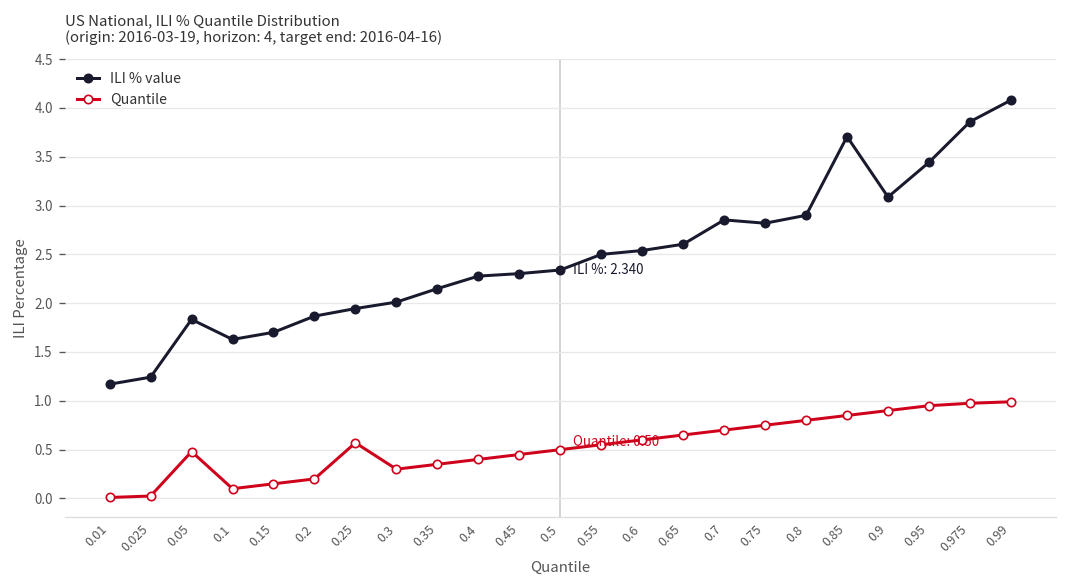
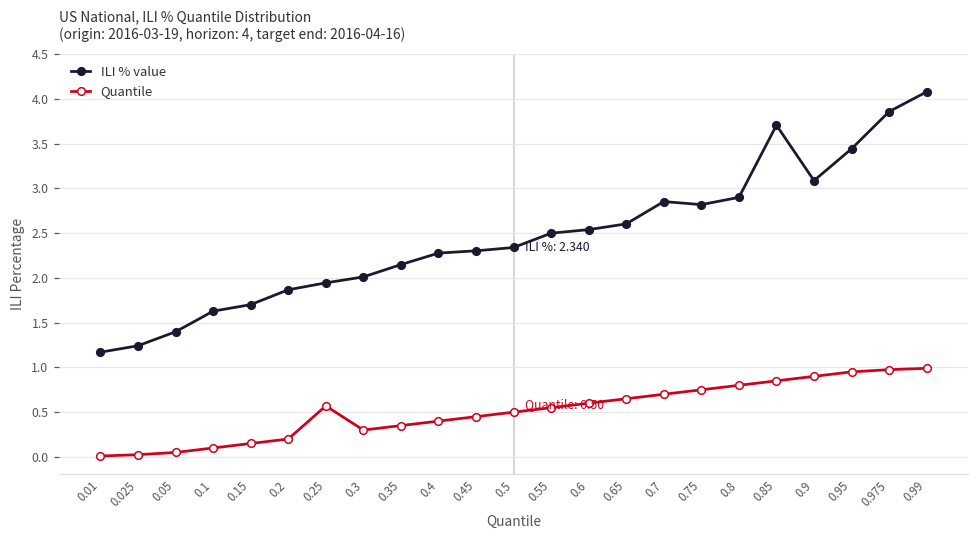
ILI % value, 0.05: 1.8 -> 1.4
Quantile, 0.05: 0.5 -> 0.1
